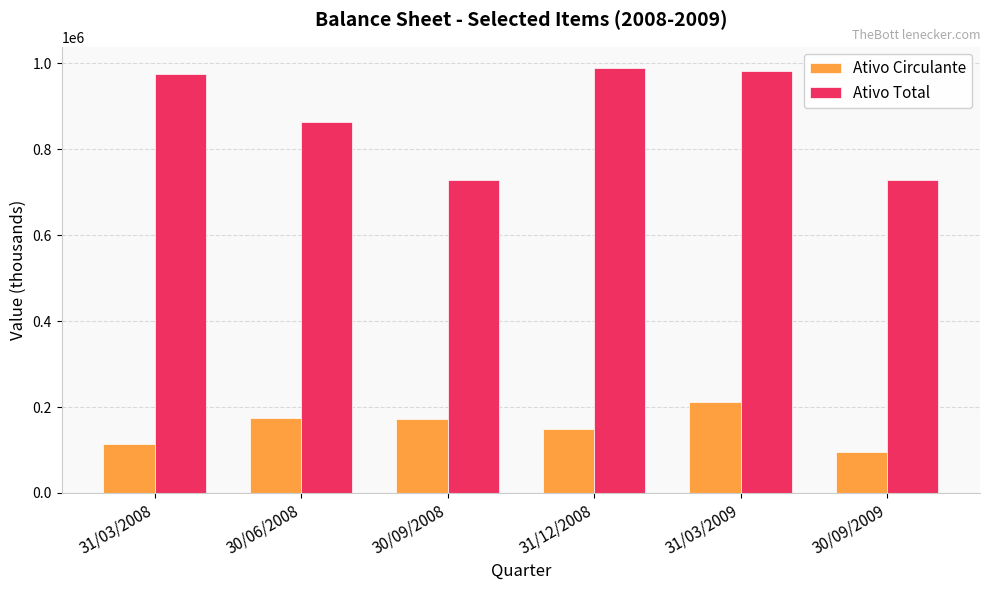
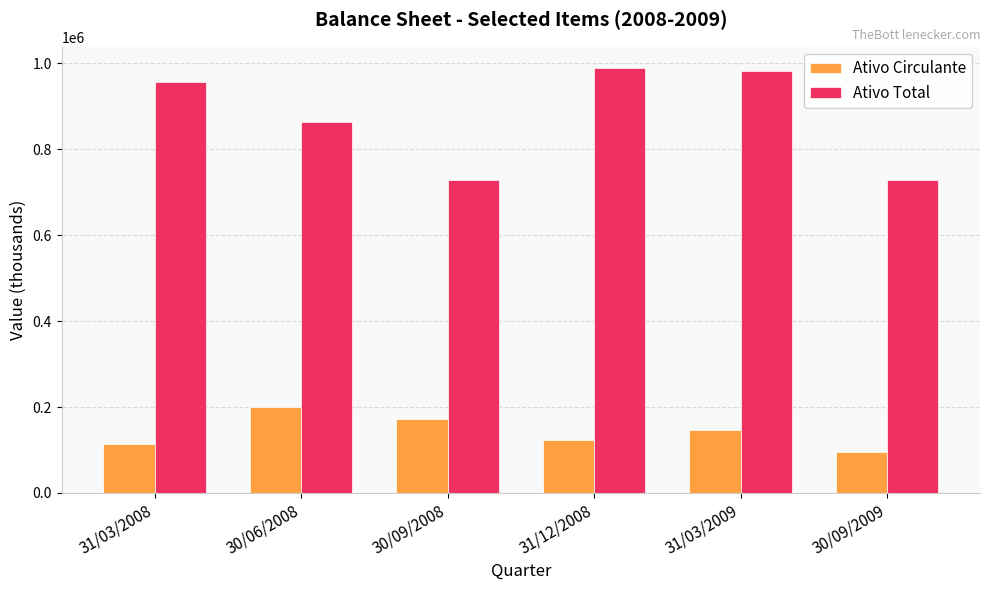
Ativo Total, 31/03/2008: 980000 -> 960000
Ativo Circulante, 30/06/2008: 170000 -> 200000
Ativo Circulante, 31/12/2008: 150000 -> 120000
Ativo Circulante, 31/03/2009: 210000 -> 150000
